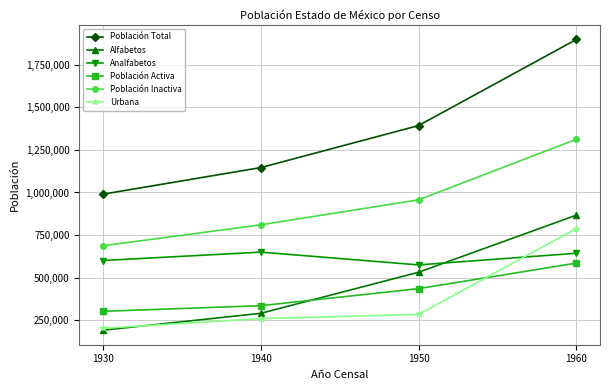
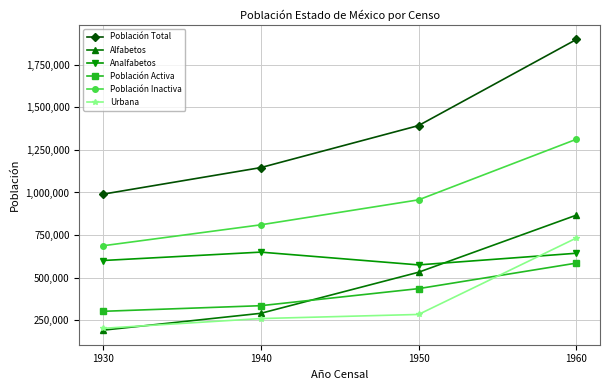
Urbana, 1960: 790,000 -> 730,000
